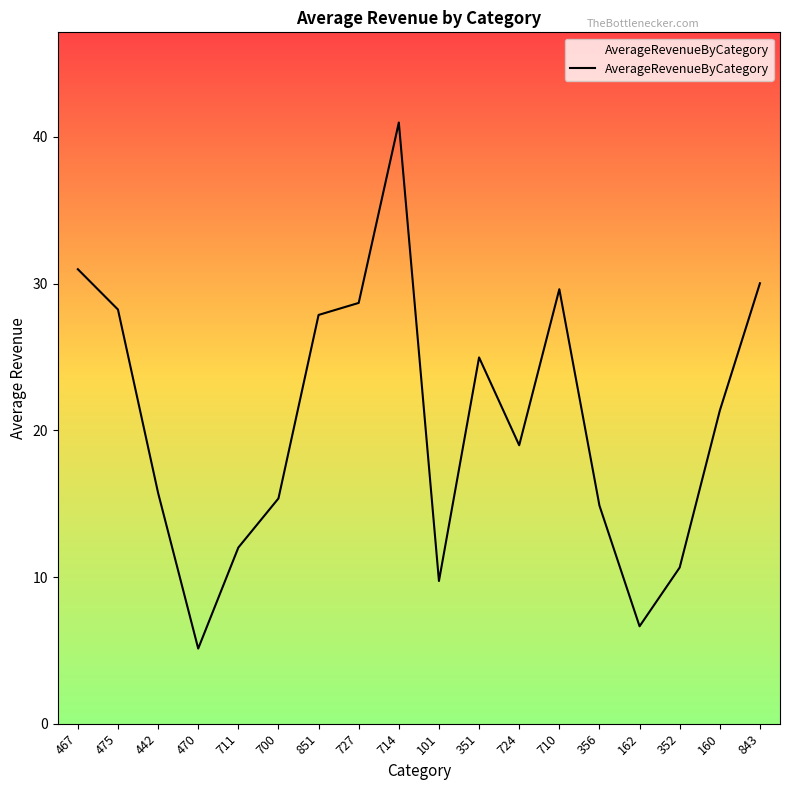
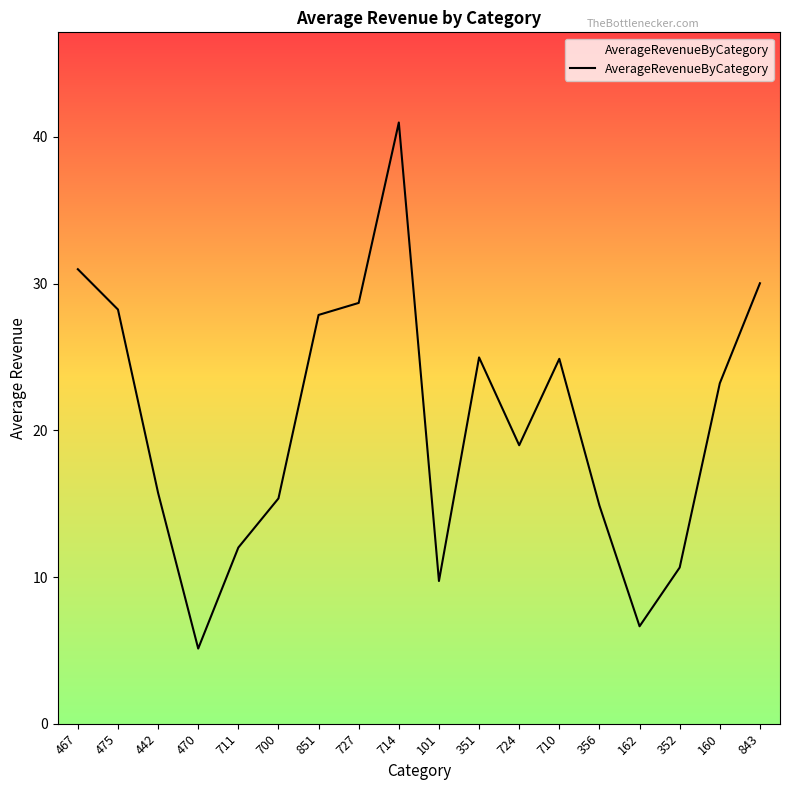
710: 29.6 -> 24.9
160: 21.3 -> 23.2
